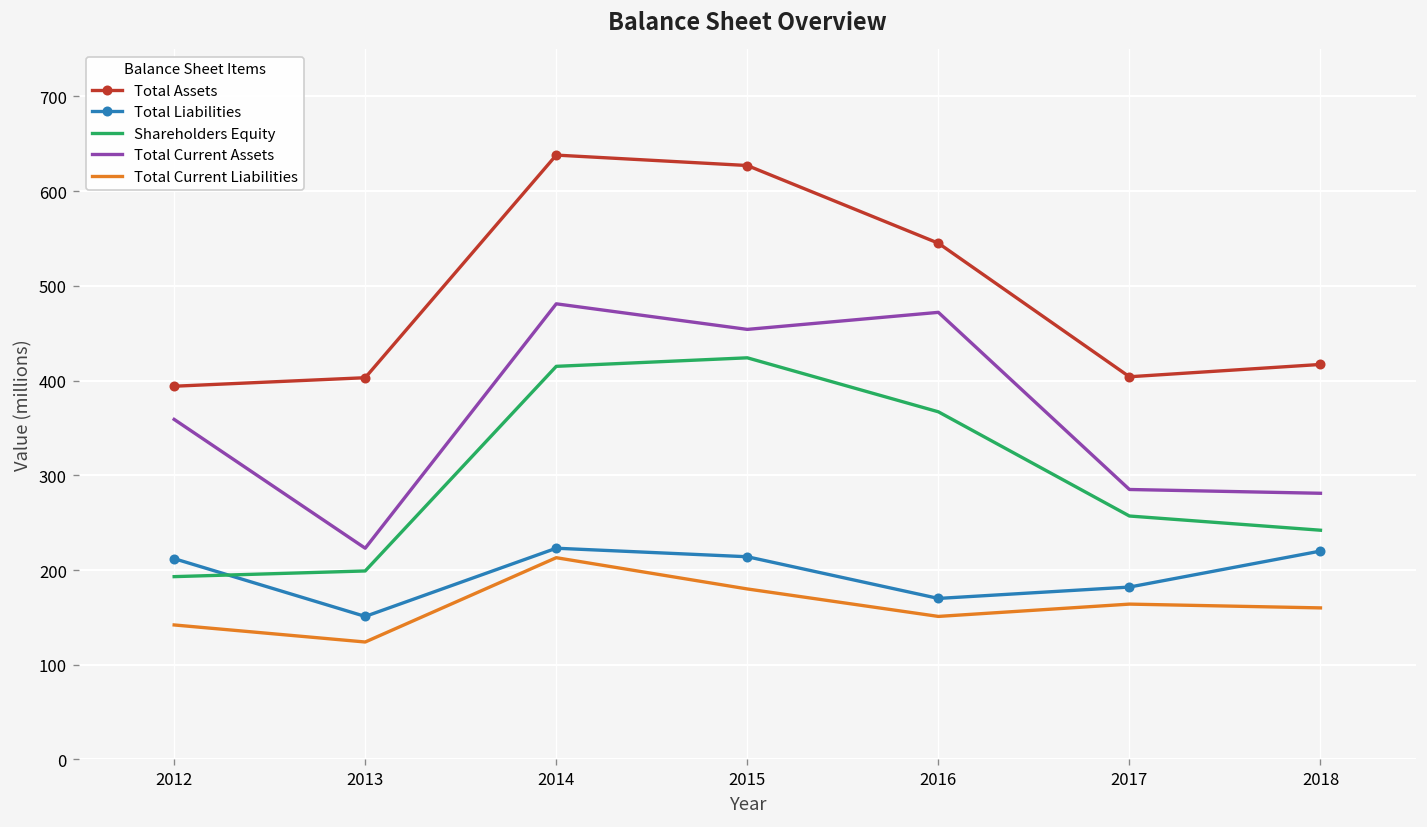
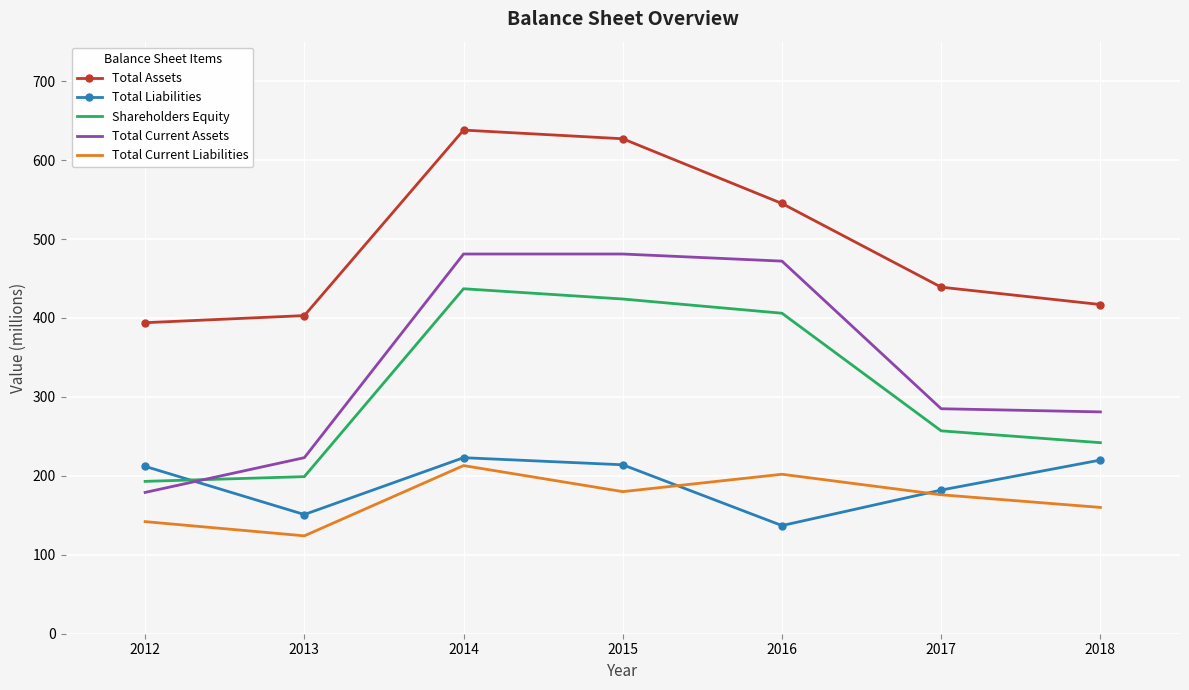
Total Current Assets, 2012: 360 -> 180
Shareholders Equity, 2014: 420 -> 440
Total Current Assets, 2015: 450 -> 480
Total Liabilities, 2016: 170 -> 140
Shareholders Equity, 2016: 370 -> 410
Total Current Liabilities, 2016: 150 -> 200
Total Assets, 2017: 400 -> 440
Total Current Liabilities, 2017: 160 -> 180
